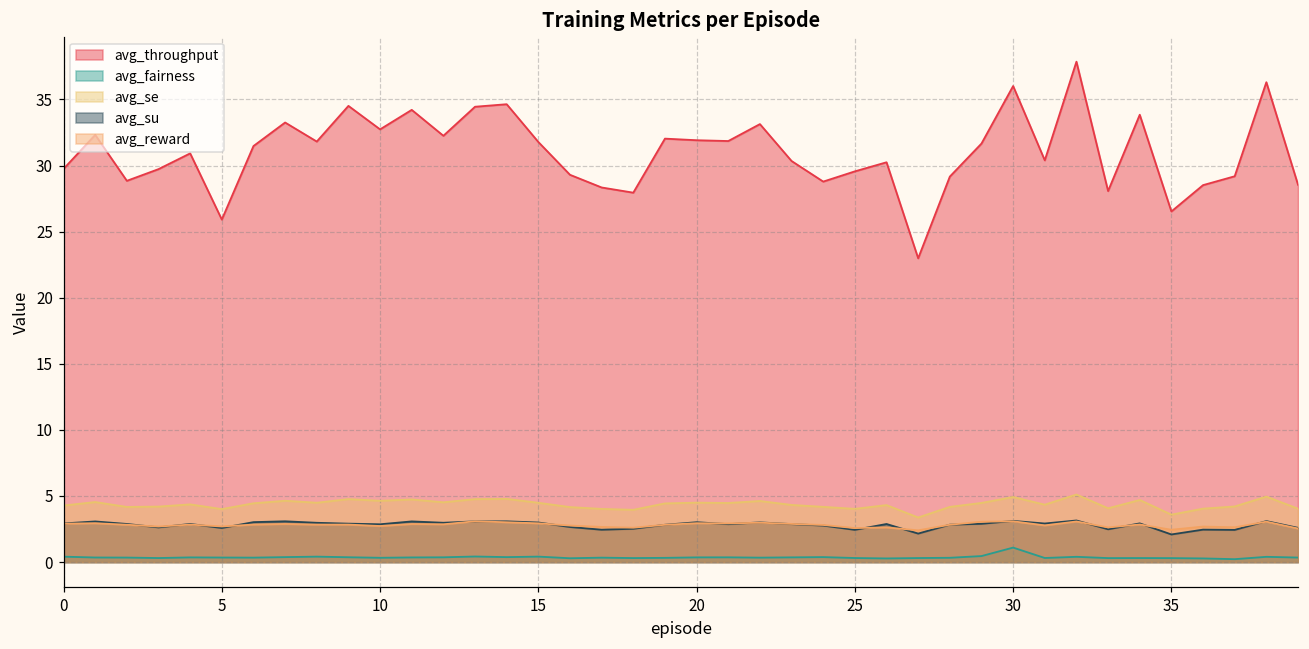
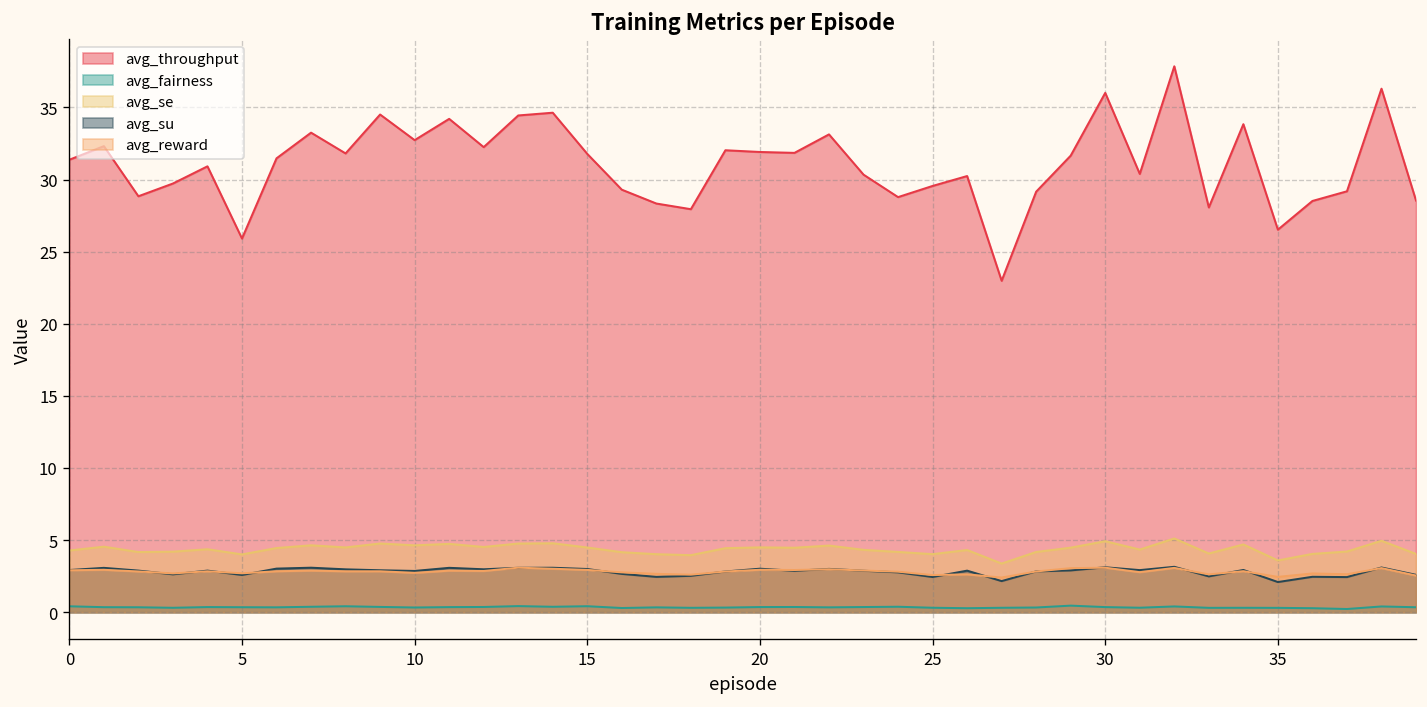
avg_throughput, 0: 29.7 -> 31.4
avg_fairness, 30: 1.1 -> 0.4
